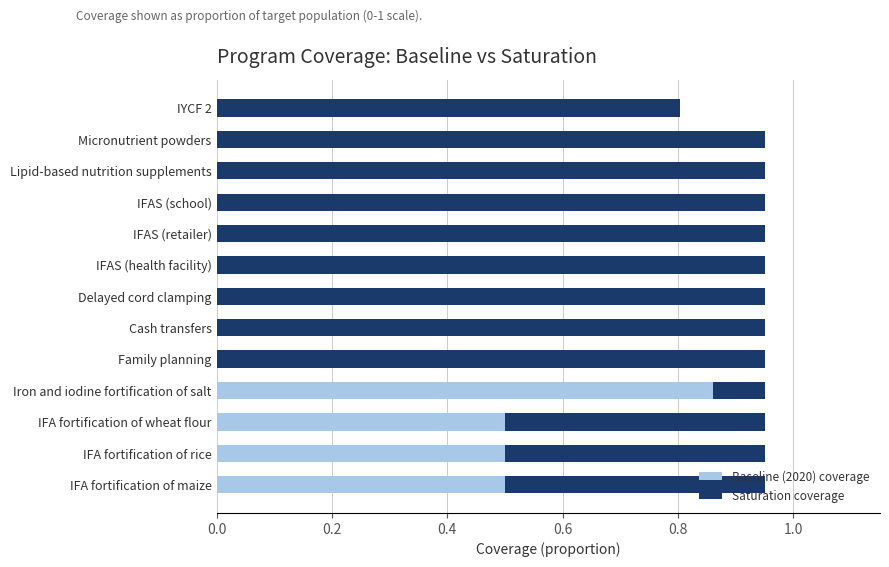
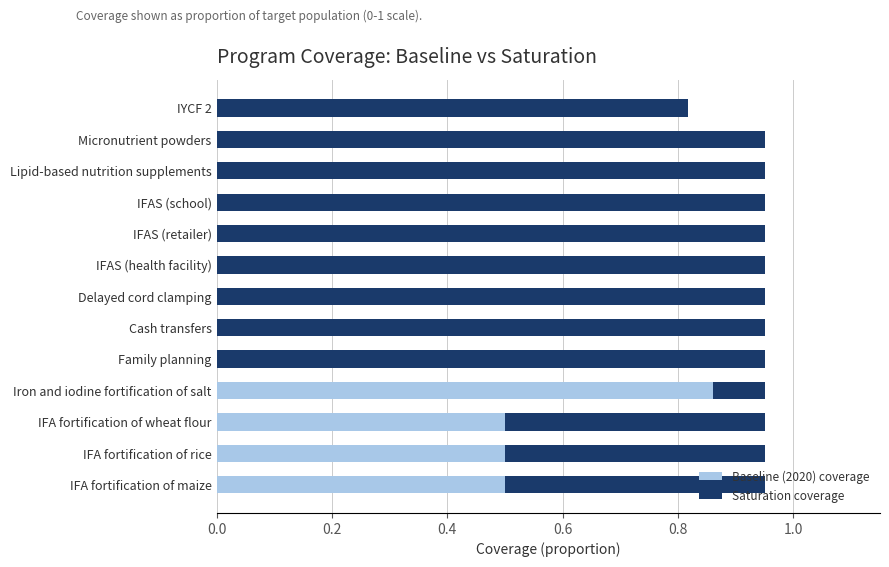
Saturation coverage, IYCF 2: 0.80 -> 0.82
